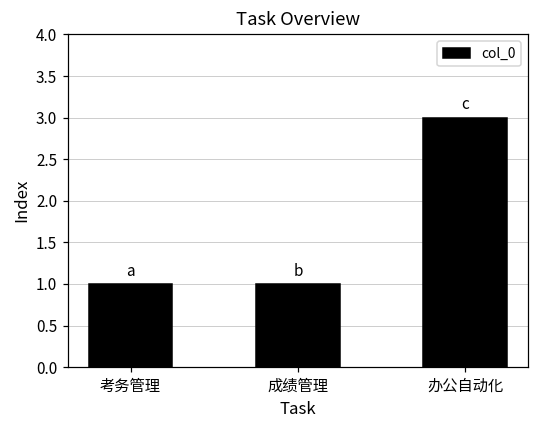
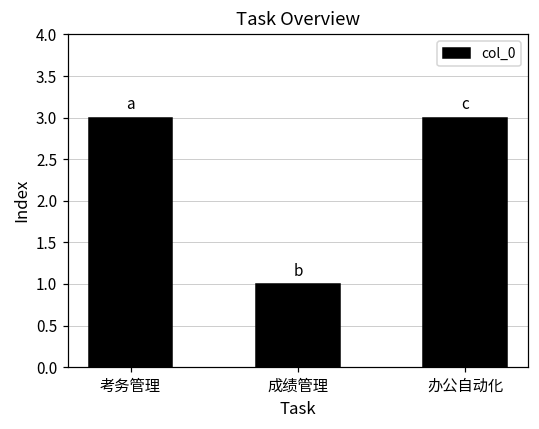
考务管理: 1 -> 3
